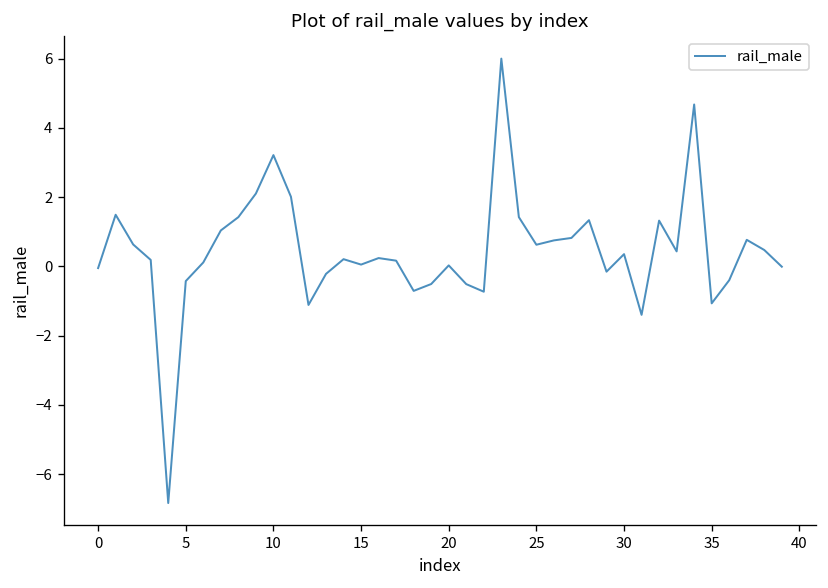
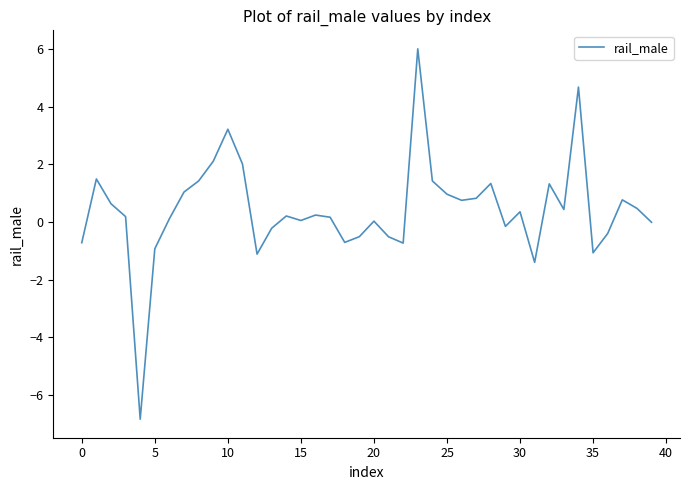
0: 0.0 -> -0.7
5: -0.4 -> -0.9
25: 0.6 -> 1.0
